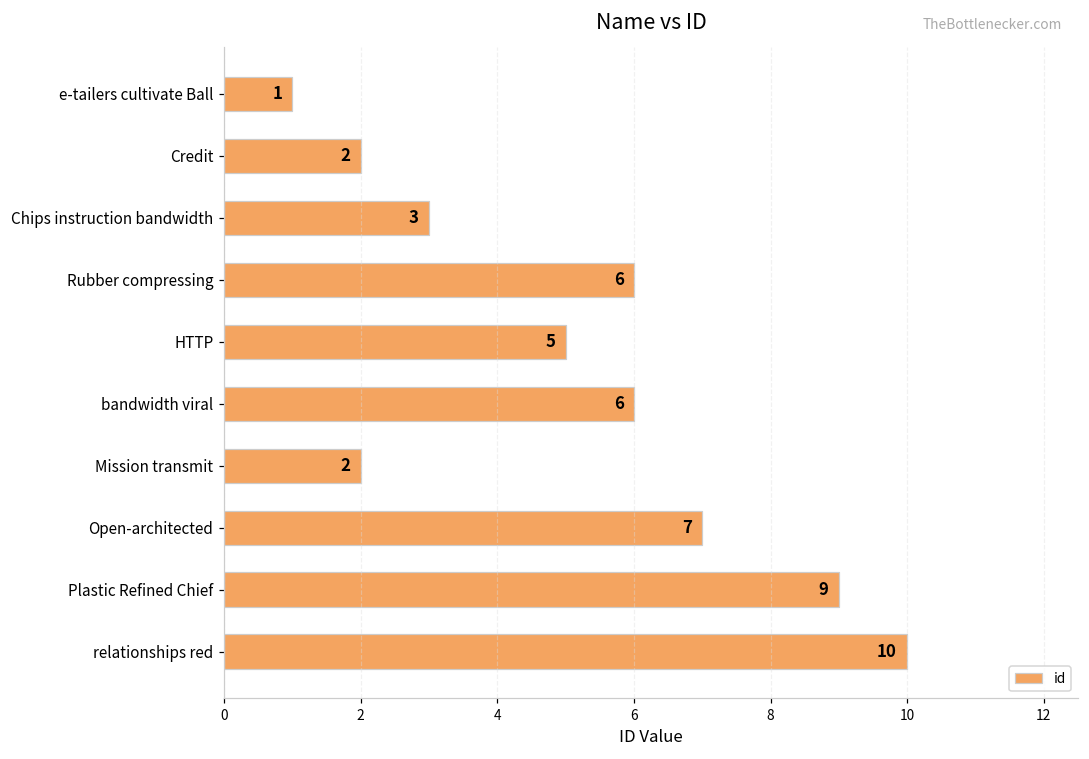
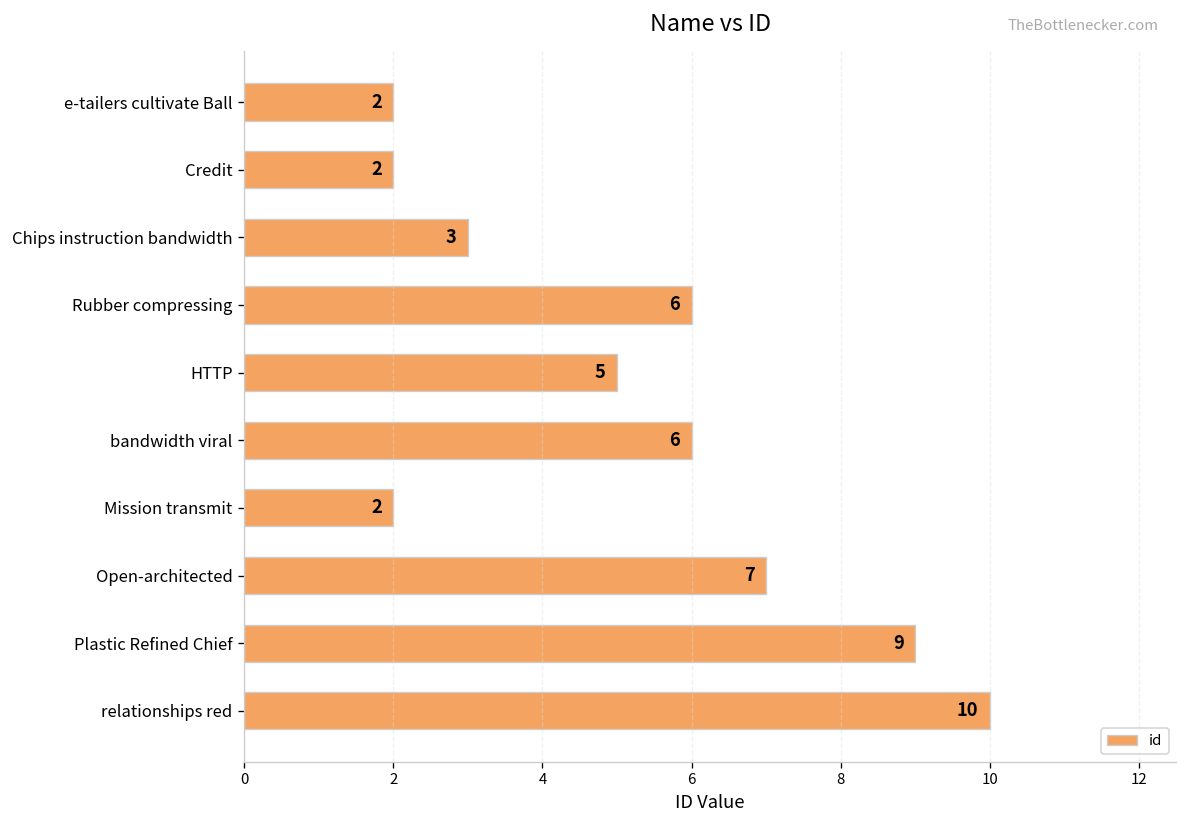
e-tailers cultivate Ball: 1 -> 2
